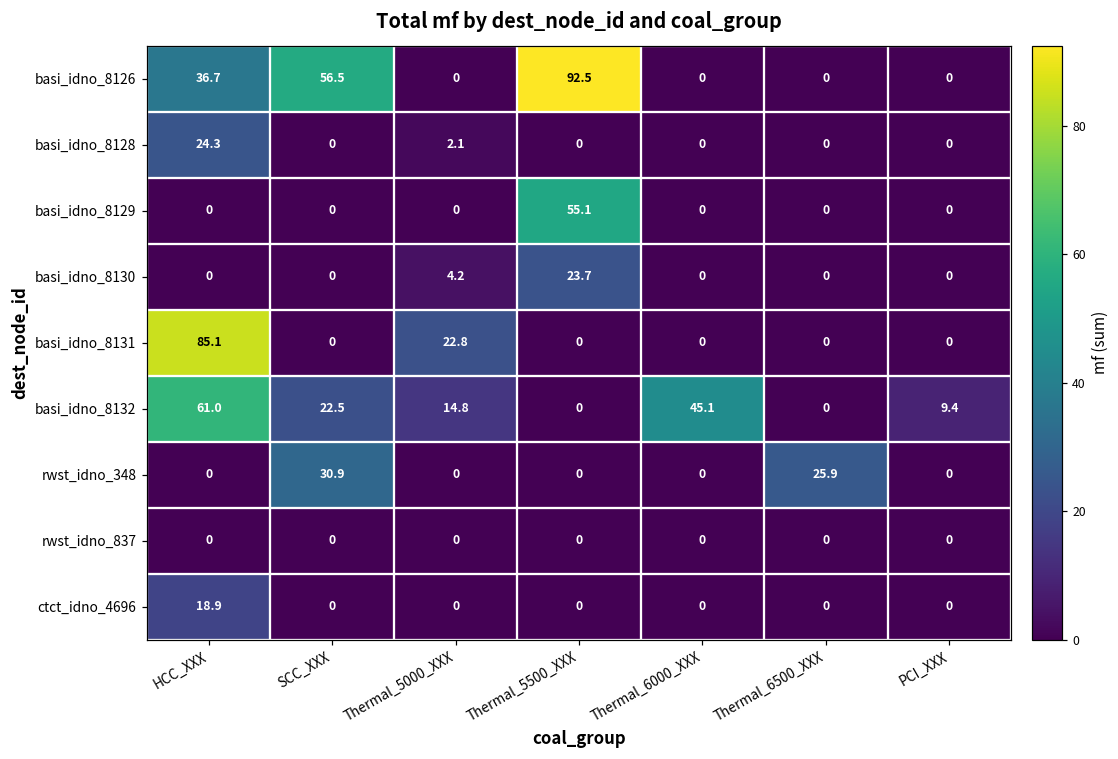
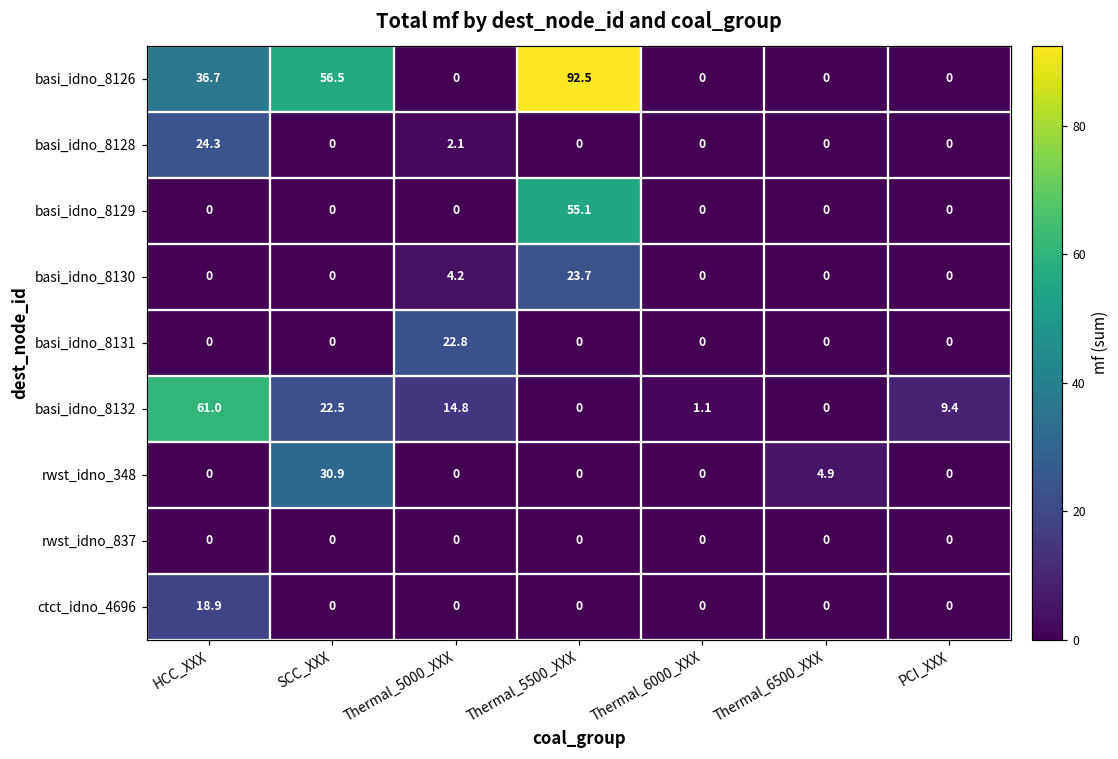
basi_idno_8131, HCC_XXX: 85.1 -> 0
basi_idno_8132, Thermal_6000_XXX: 45.1 -> 1.1
rwst_idno_348, Thermal_6500_XXX: 25.9 -> 4.9
